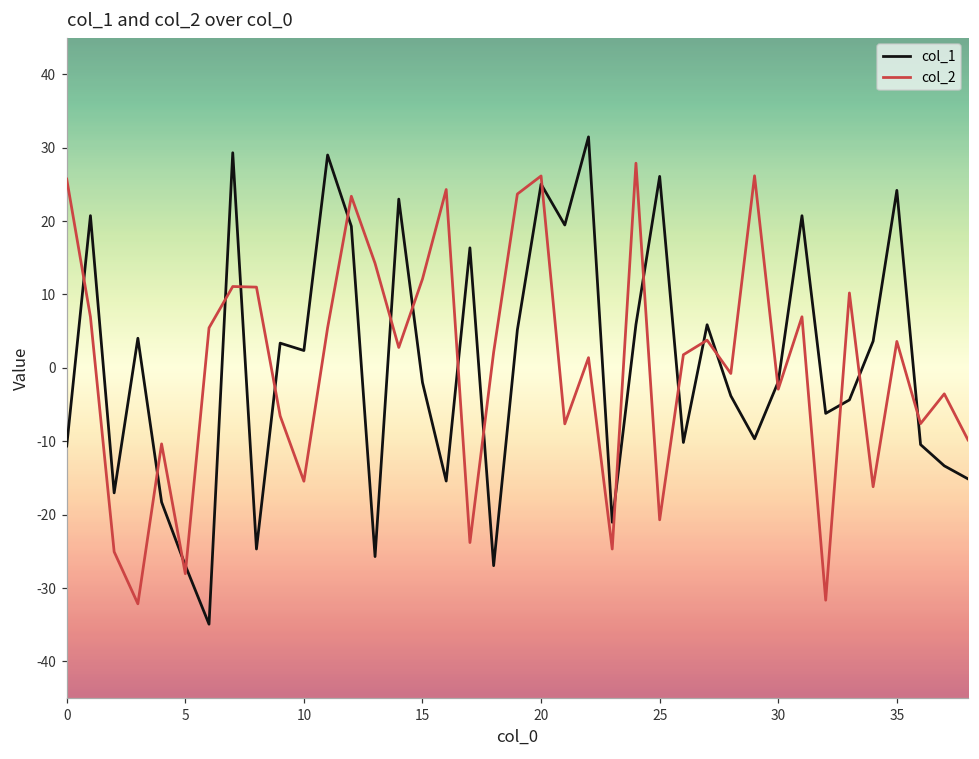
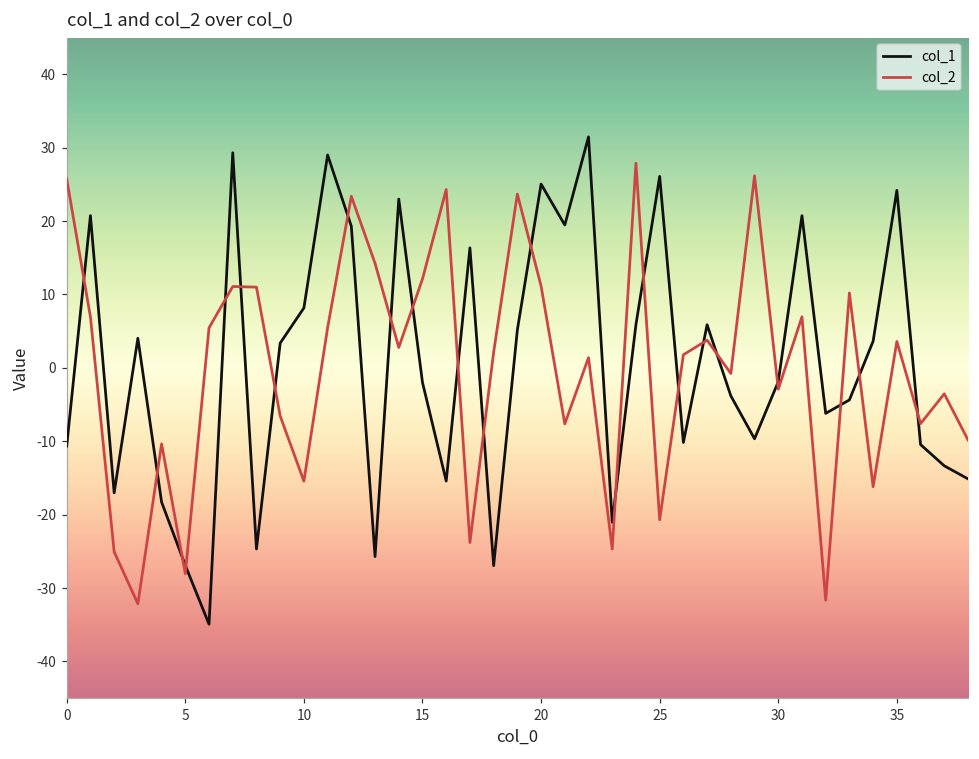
col_1, 10: 2 -> 8
col_2, 20: 26 -> 11
